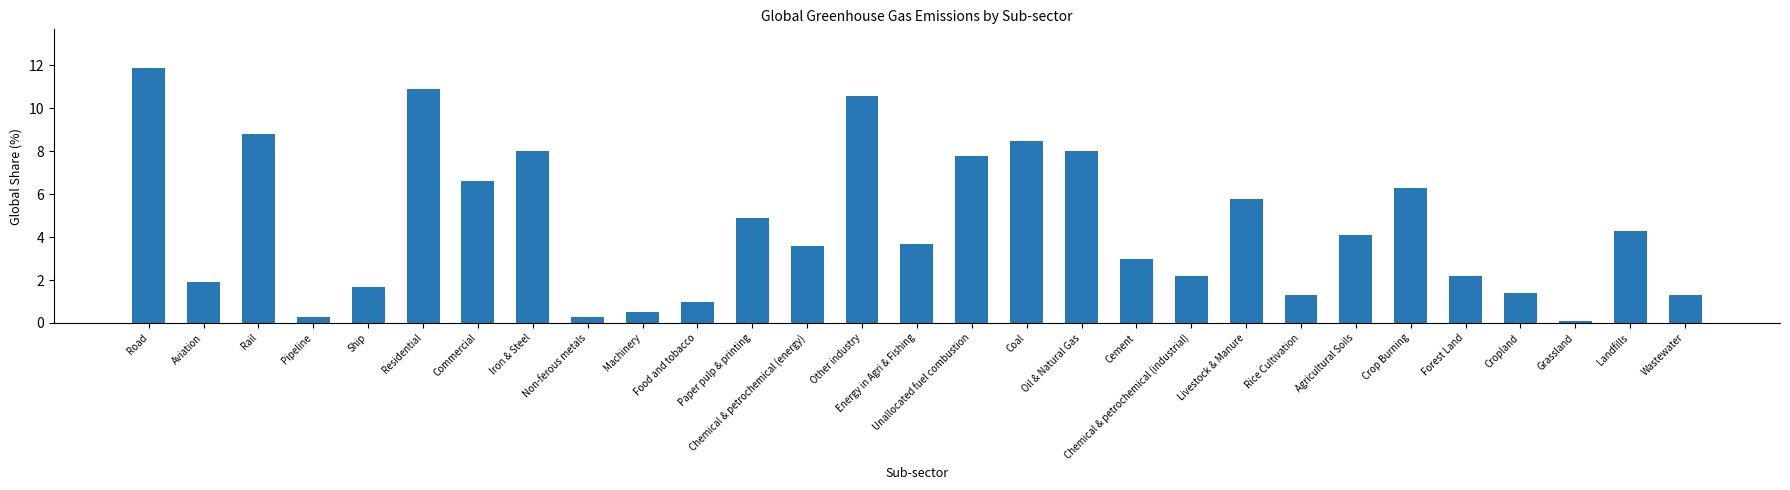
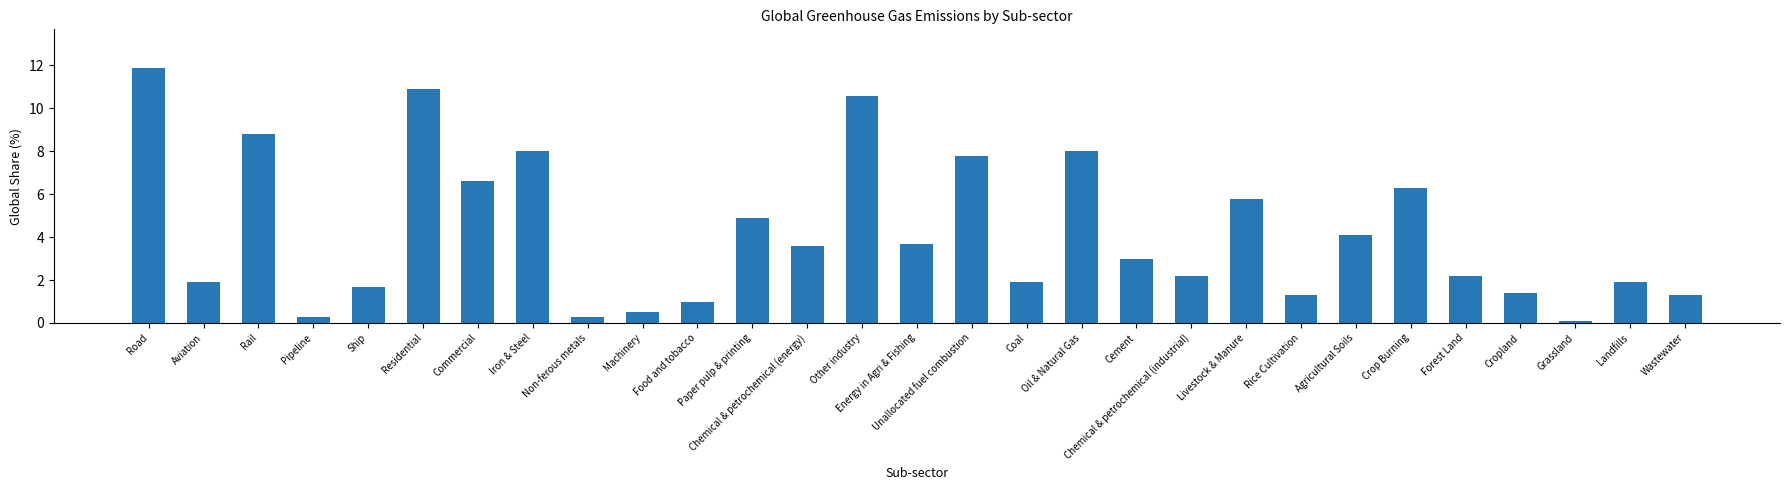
Coal: 8.5 -> 1.9
Landfills: 4.3 -> 1.9
